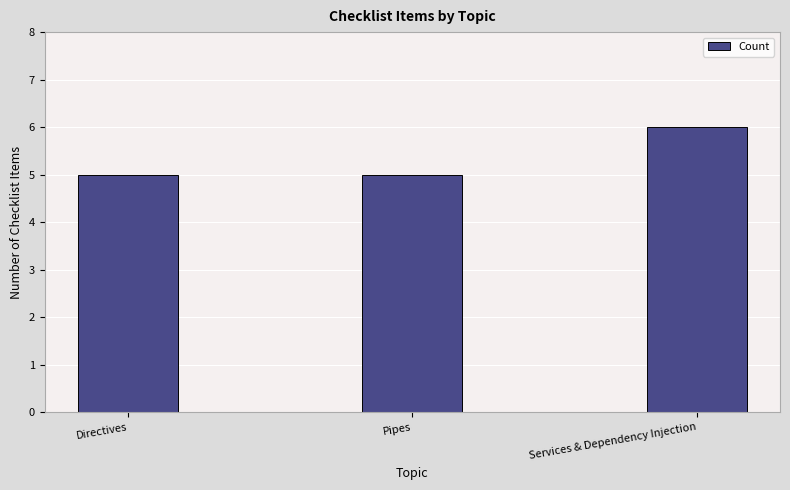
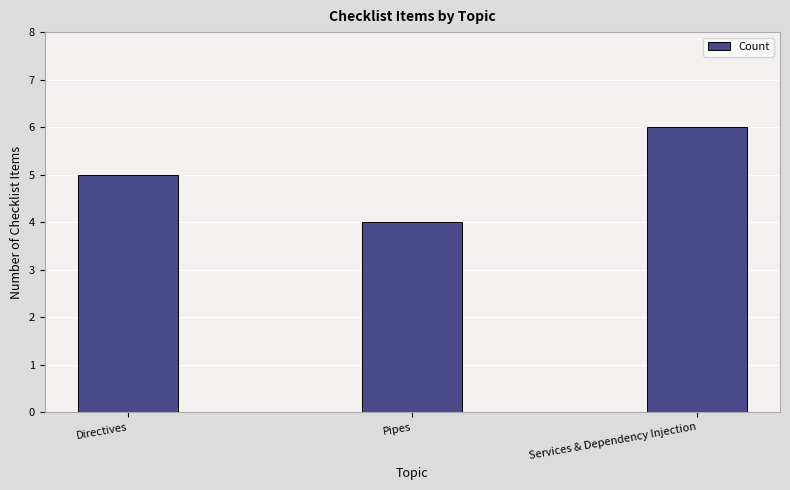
Pipes: 5 -> 4
